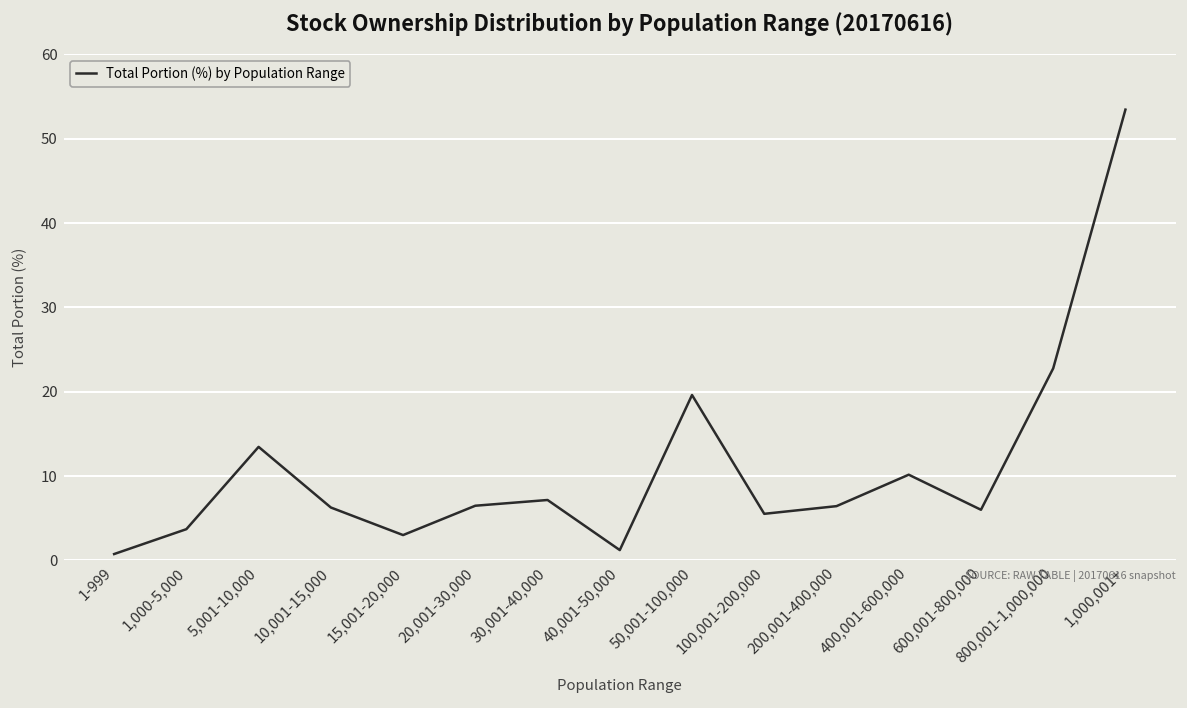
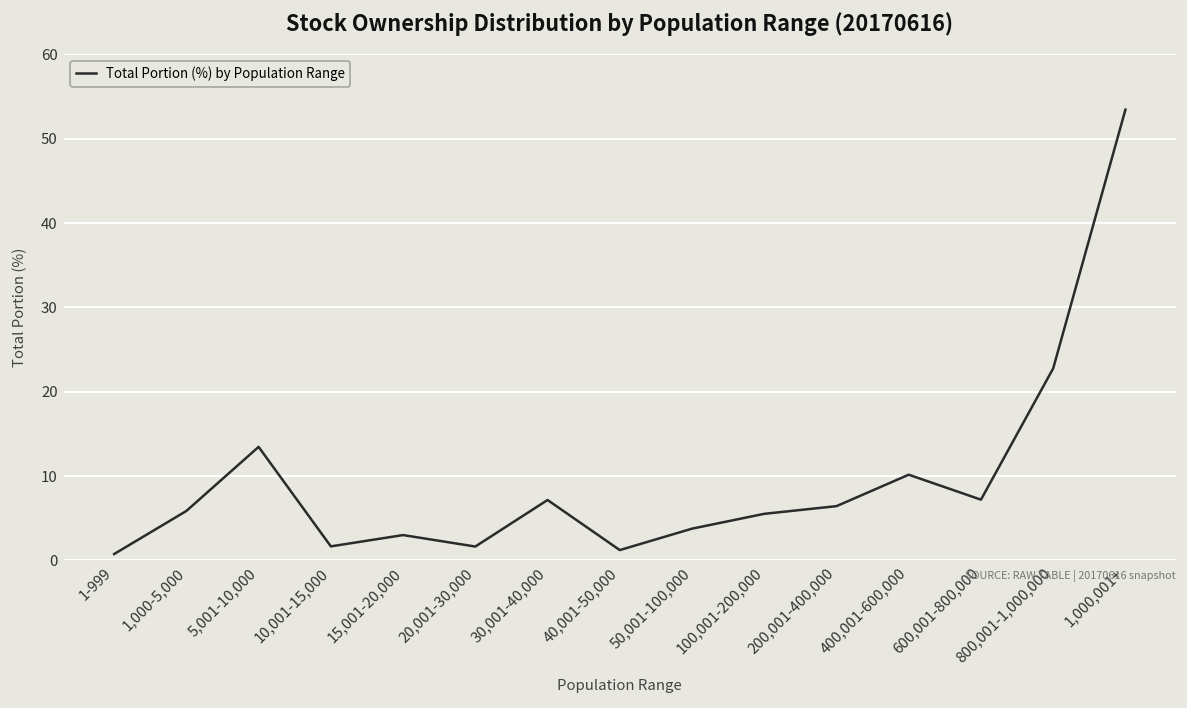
1,000-5,000: 4 -> 6
10,001-15,000: 6 -> 2
20,001-30,000: 6 -> 2
50,001-100,000: 20 -> 4
600,001-800,000: 6 -> 7
